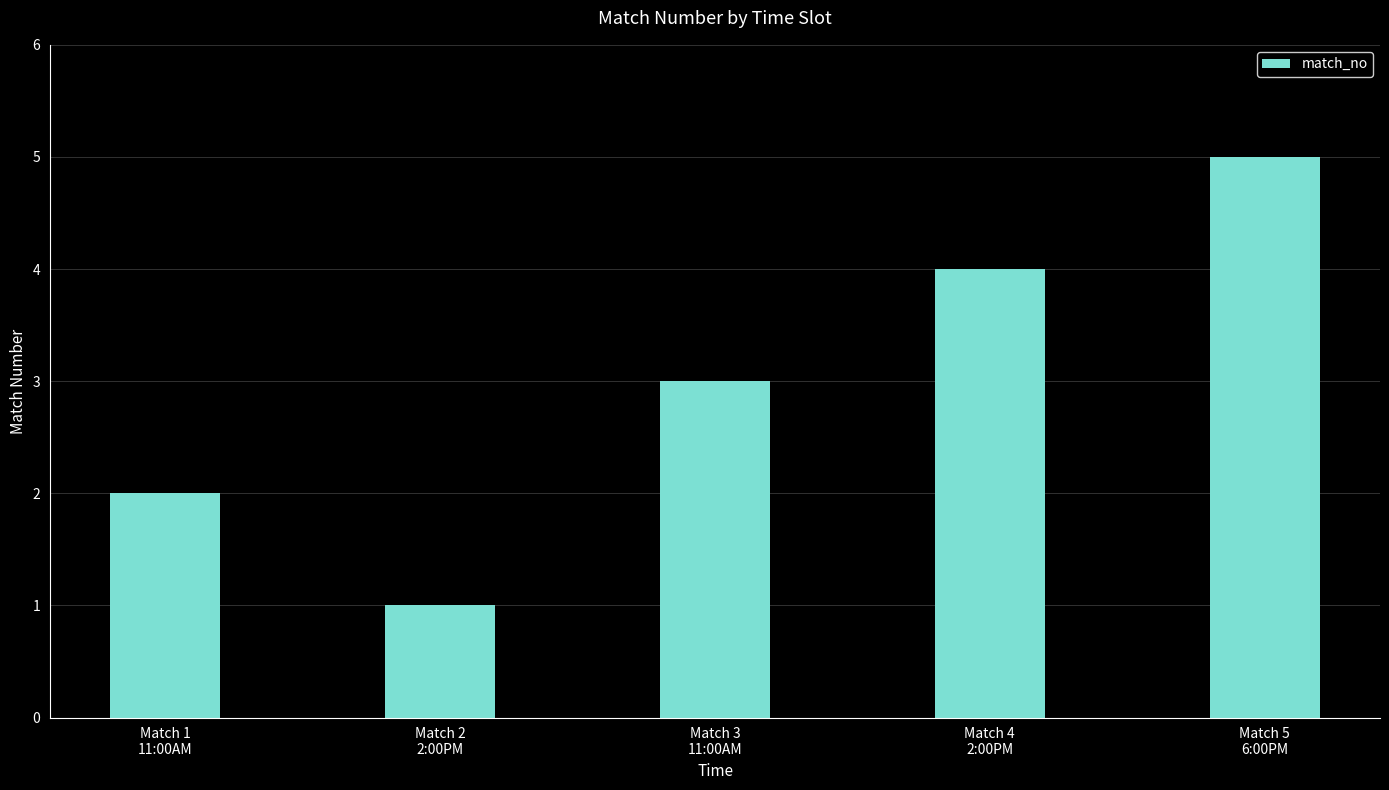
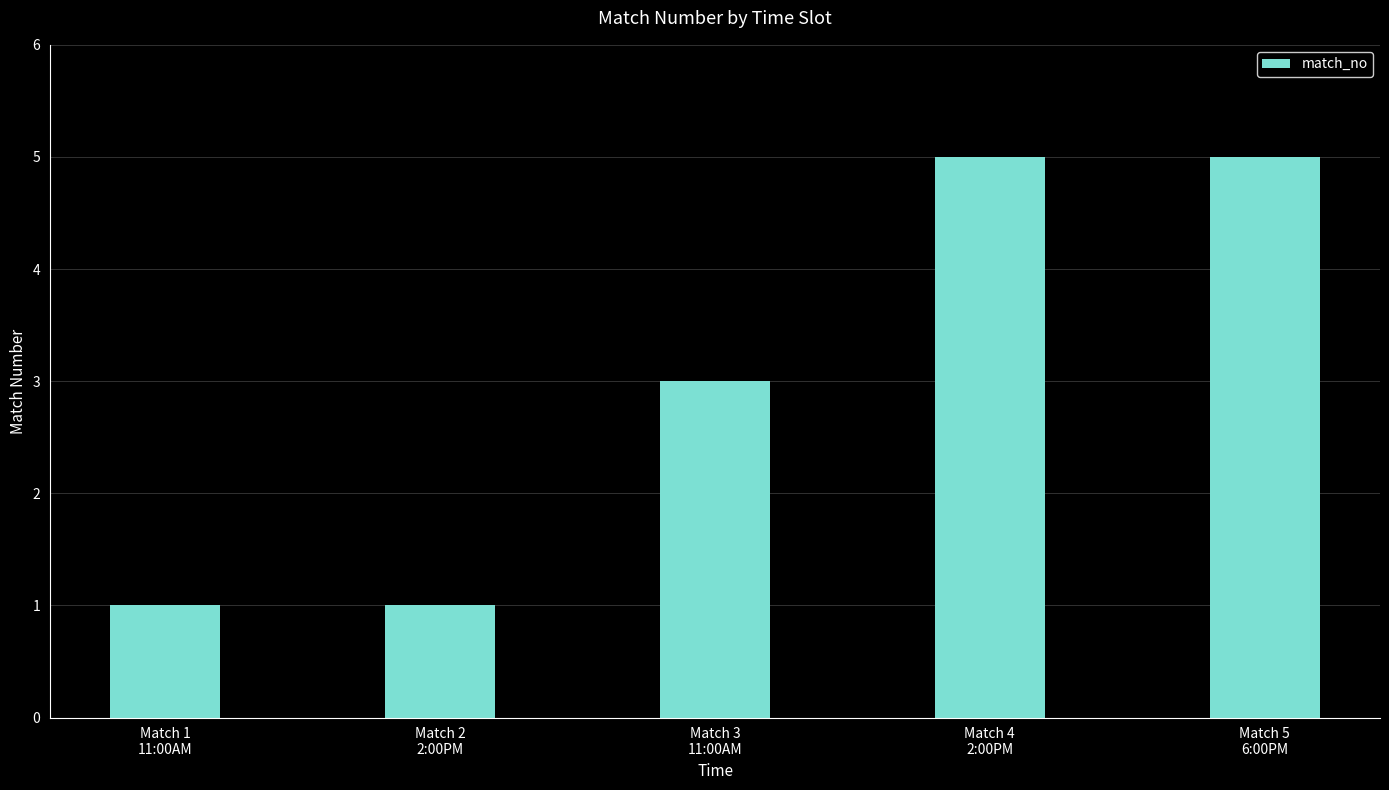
Match 1 11:00AM: 2 -> 1
Match 4 2:00PM: 4 -> 5
